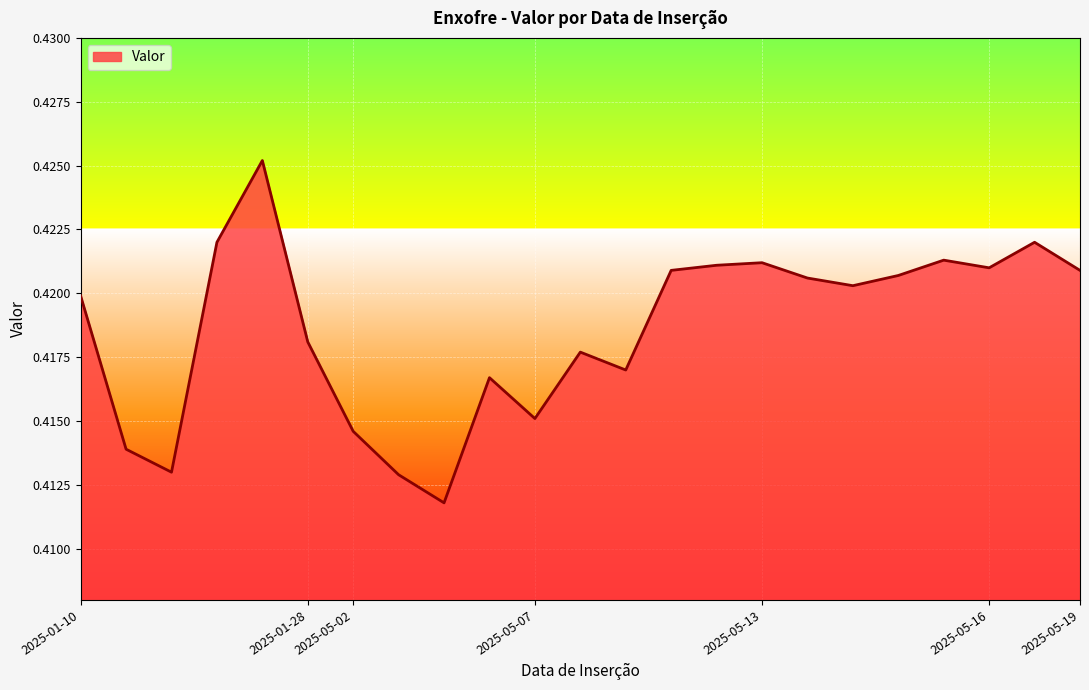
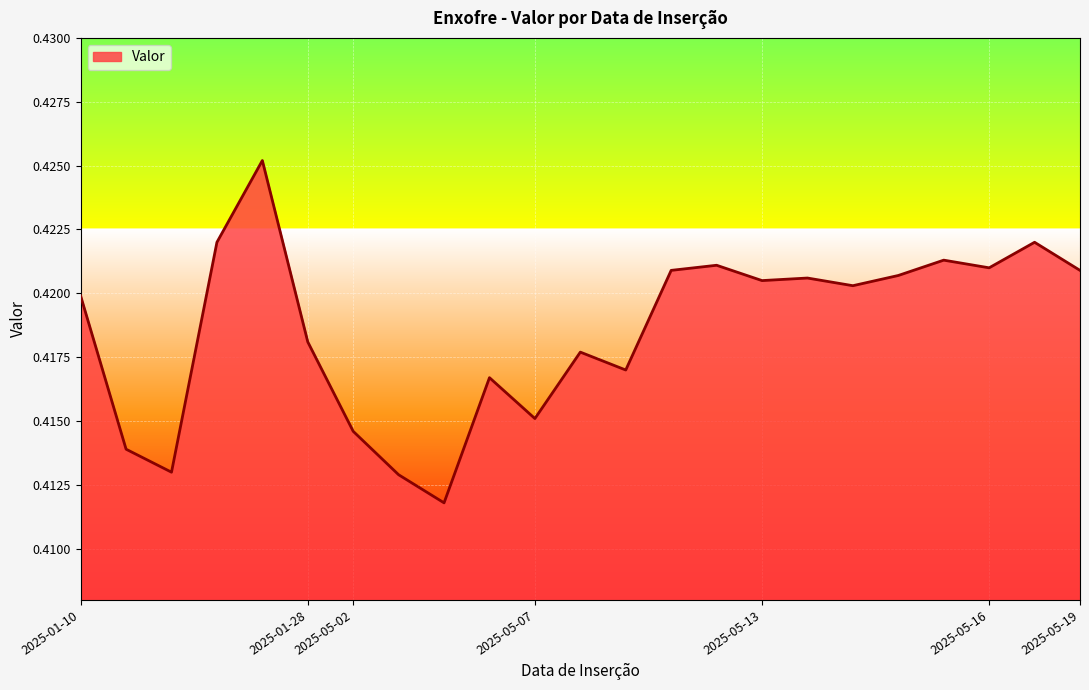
2025-05-13: 0.4212 -> 0.4205
